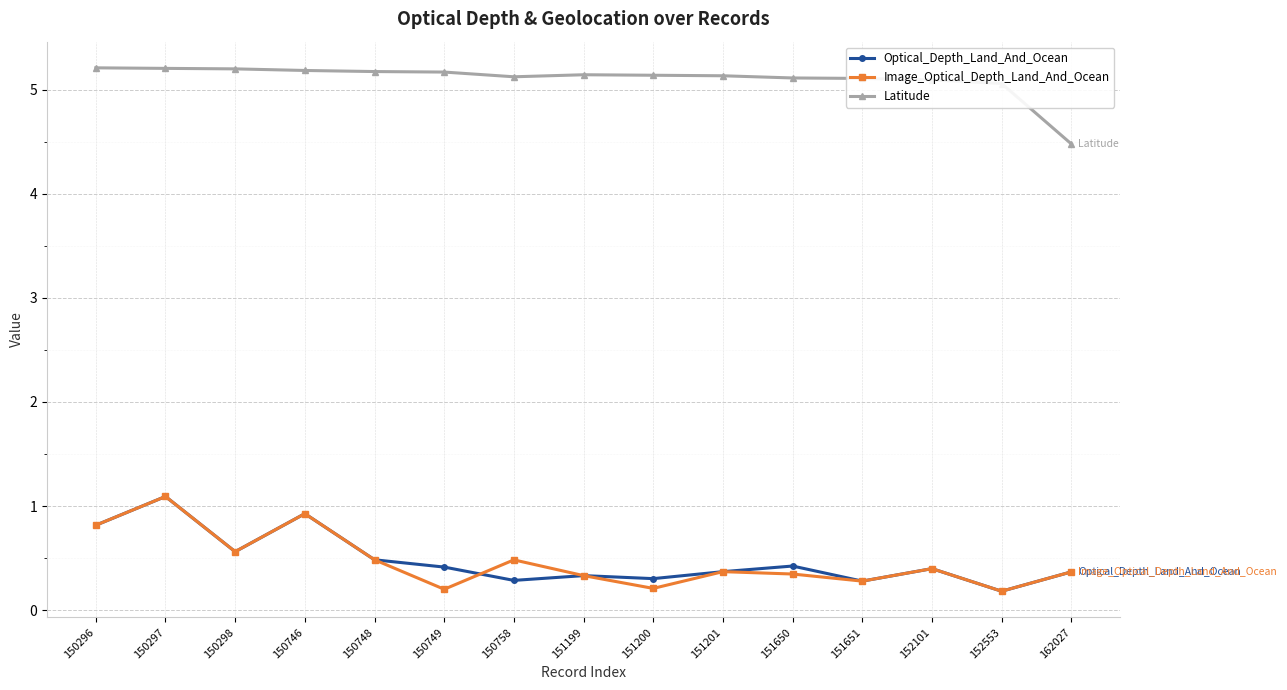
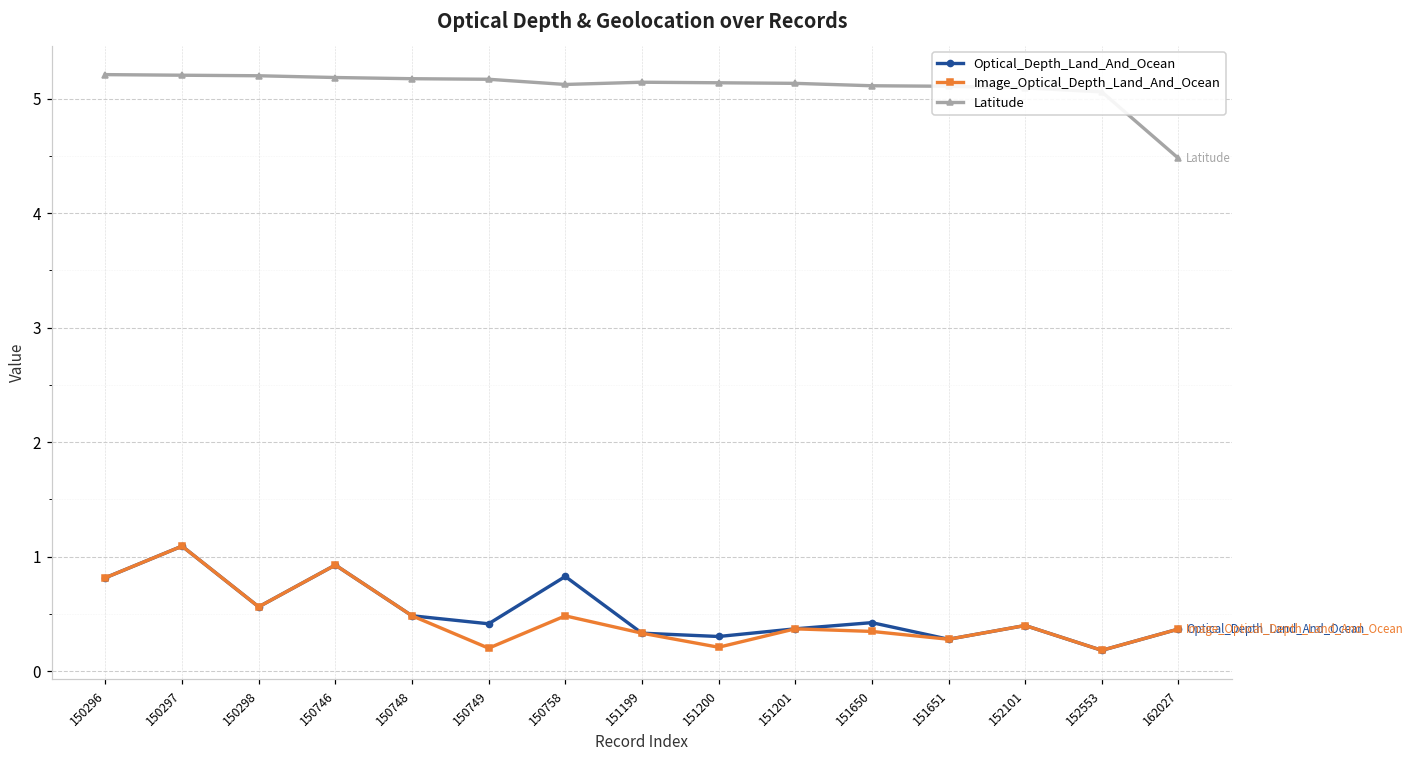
Optical_Depth_Land_And_Ocean, 150758: 0.29 -> 0.83
